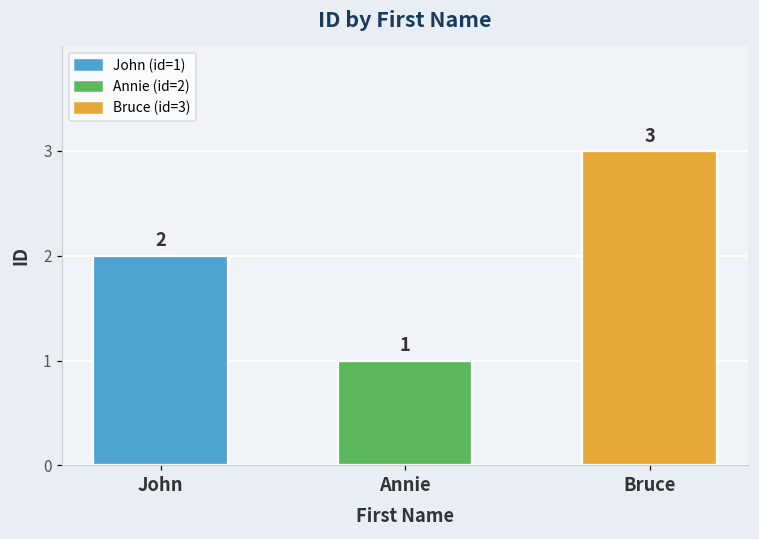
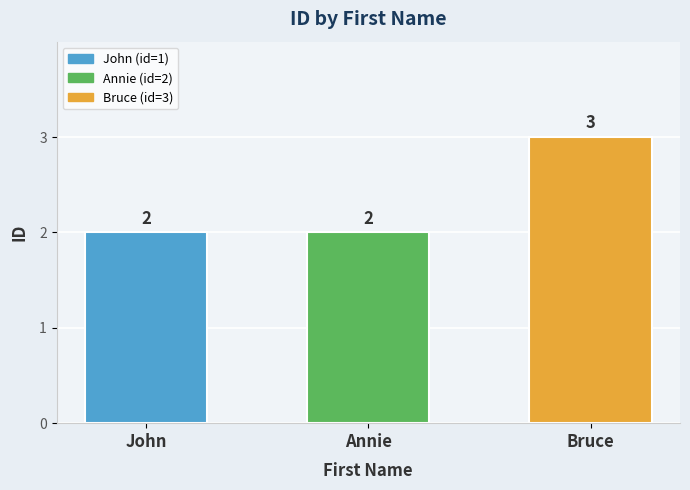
Annie: 1 -> 2
